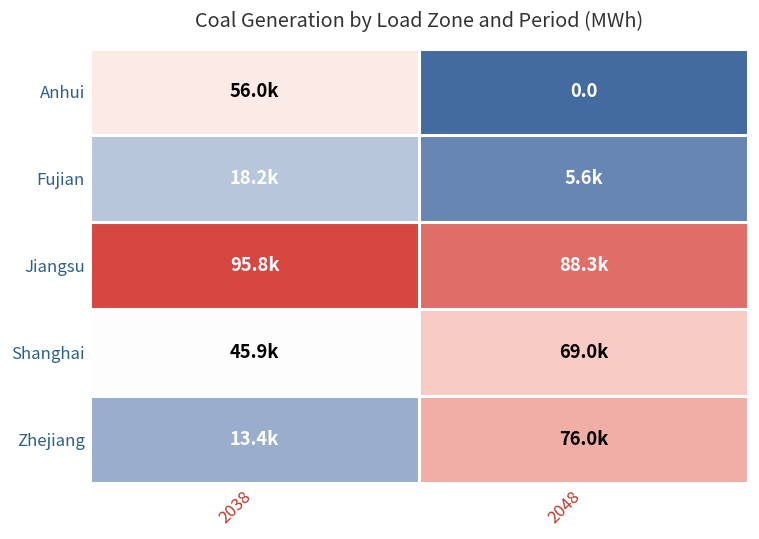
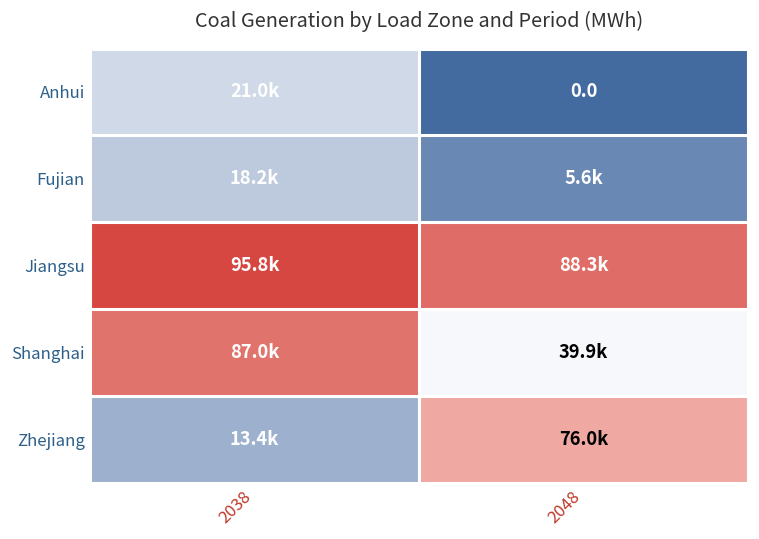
Anhui, 2038: 56.0k -> 21.0k
Shanghai, 2038: 45.9k -> 87.0k
Shanghai, 2048: 69.0k -> 39.9k
